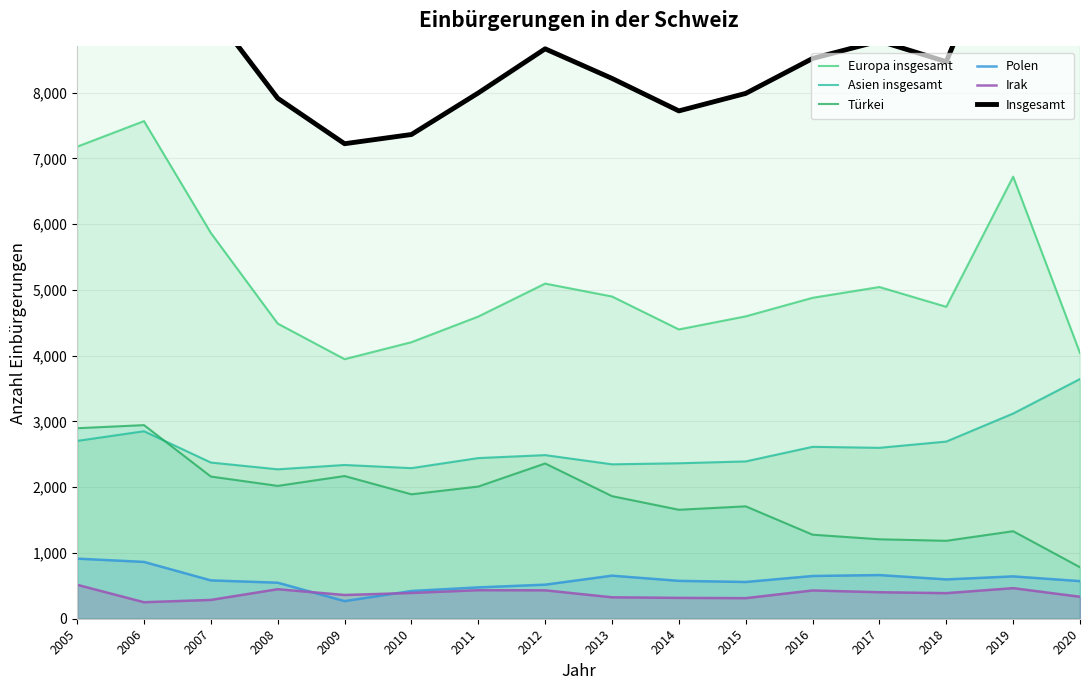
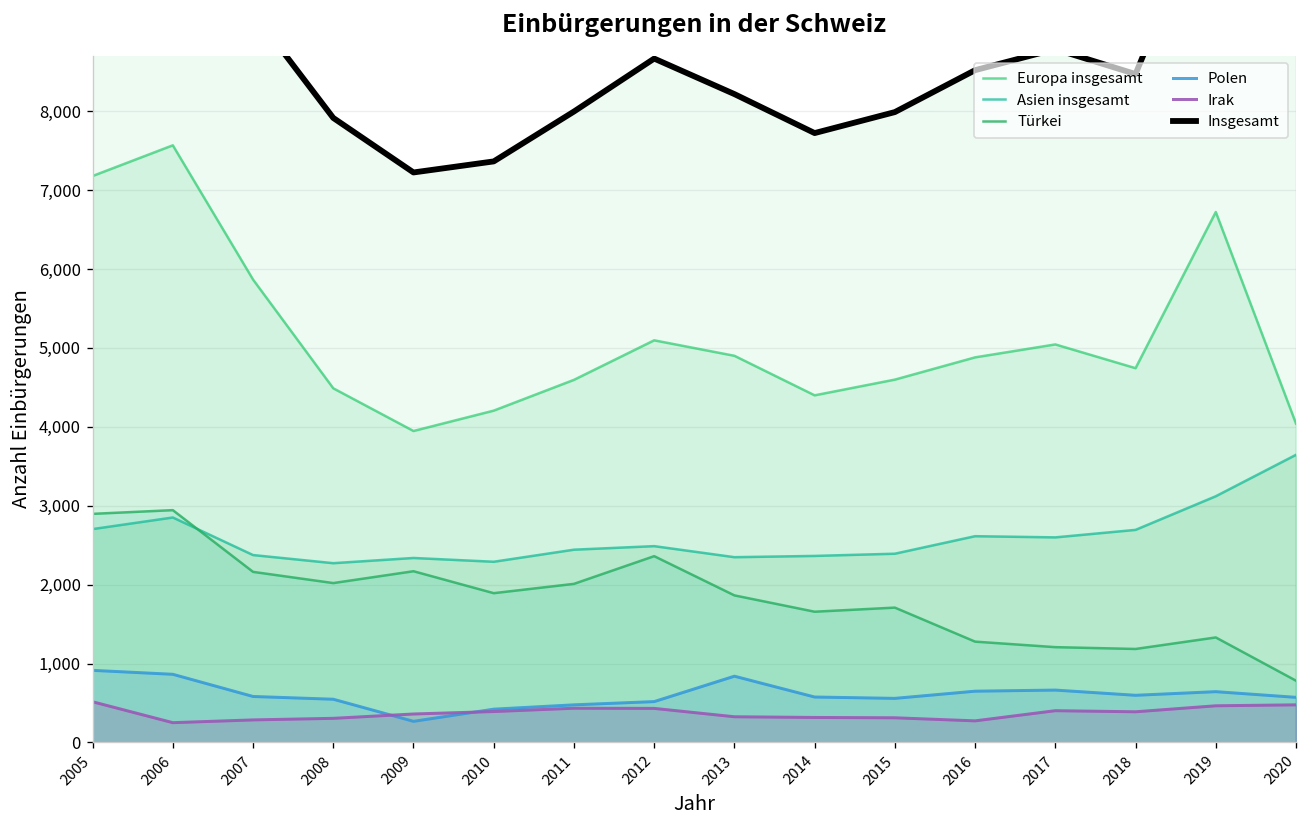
Irak, 2008: 400 -> 300
Polen, 2013: 700 -> 800
Irak, 2016: 400 -> 300
Irak, 2020: 300 -> 500
